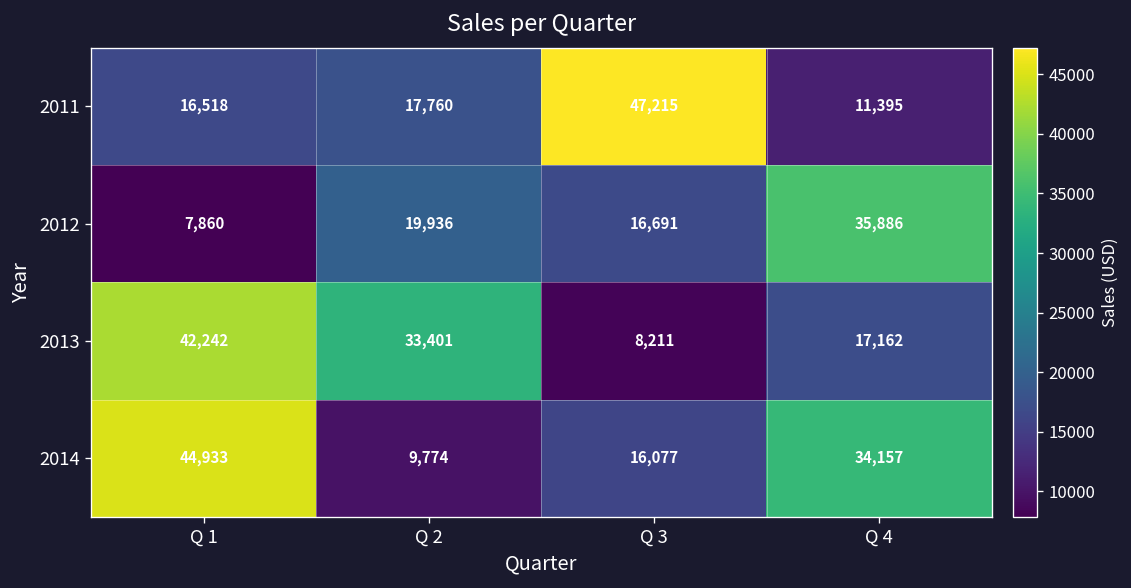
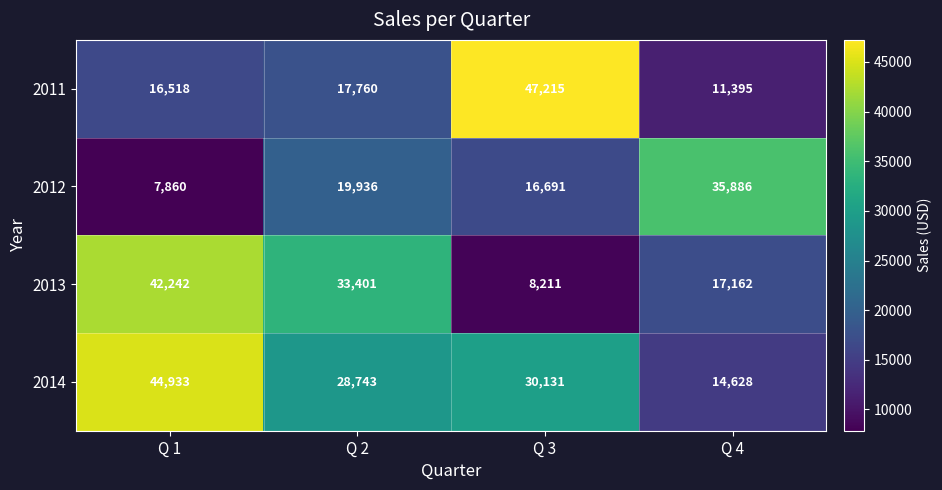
2014, Q 2: 9,774 -> 28,743
2014, Q 3: 16,077 -> 30,131
2014, Q 4: 34,157 -> 14,628
